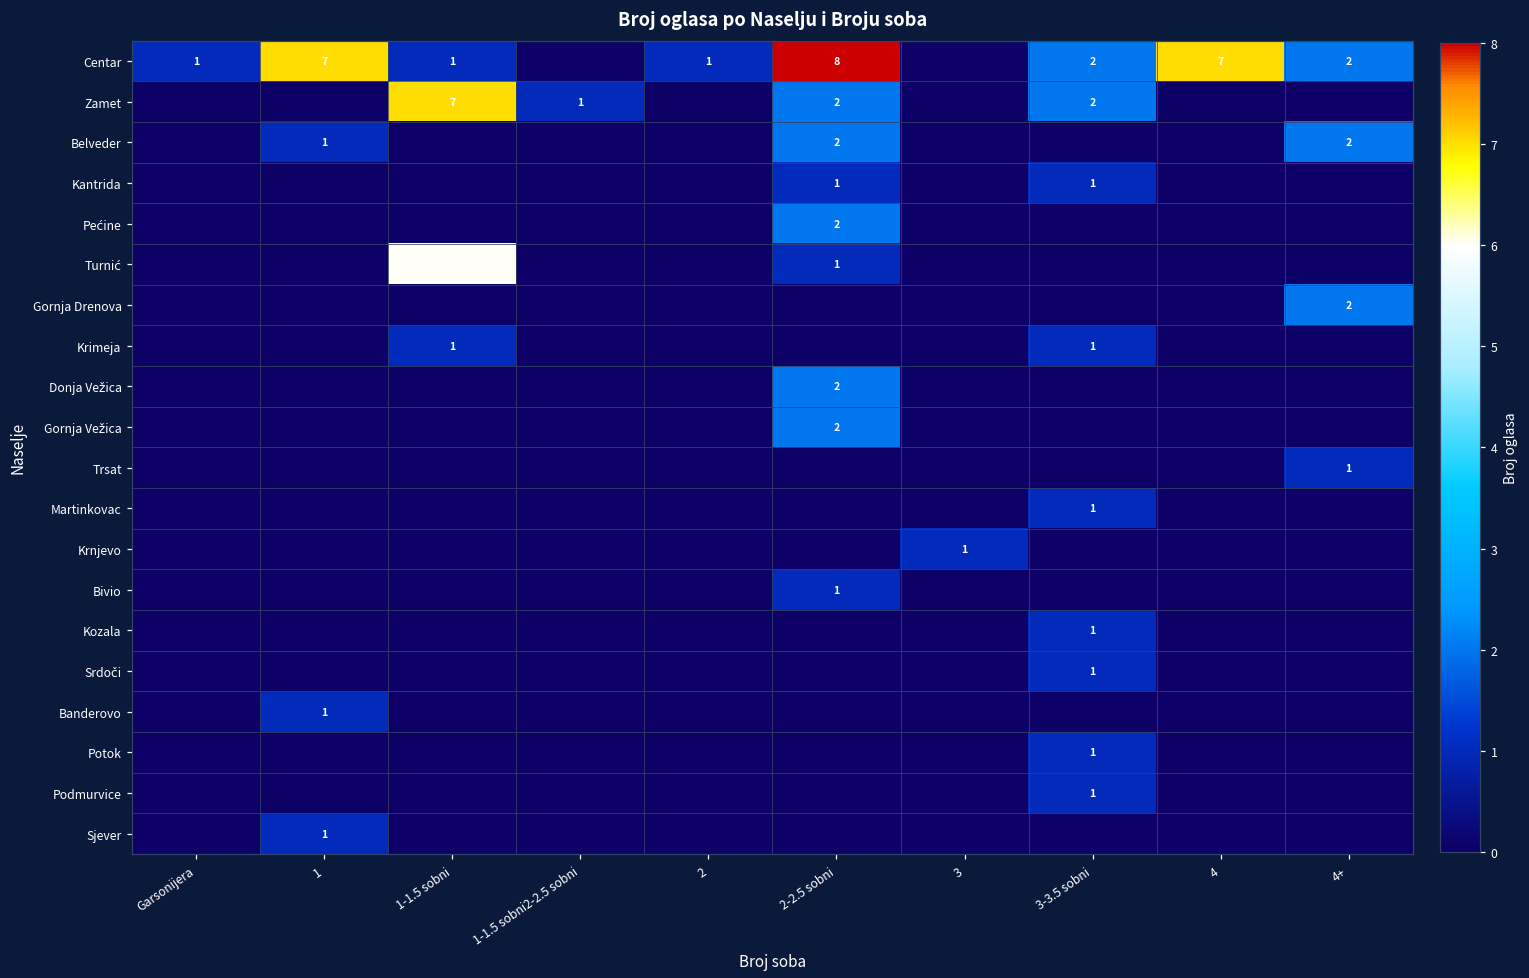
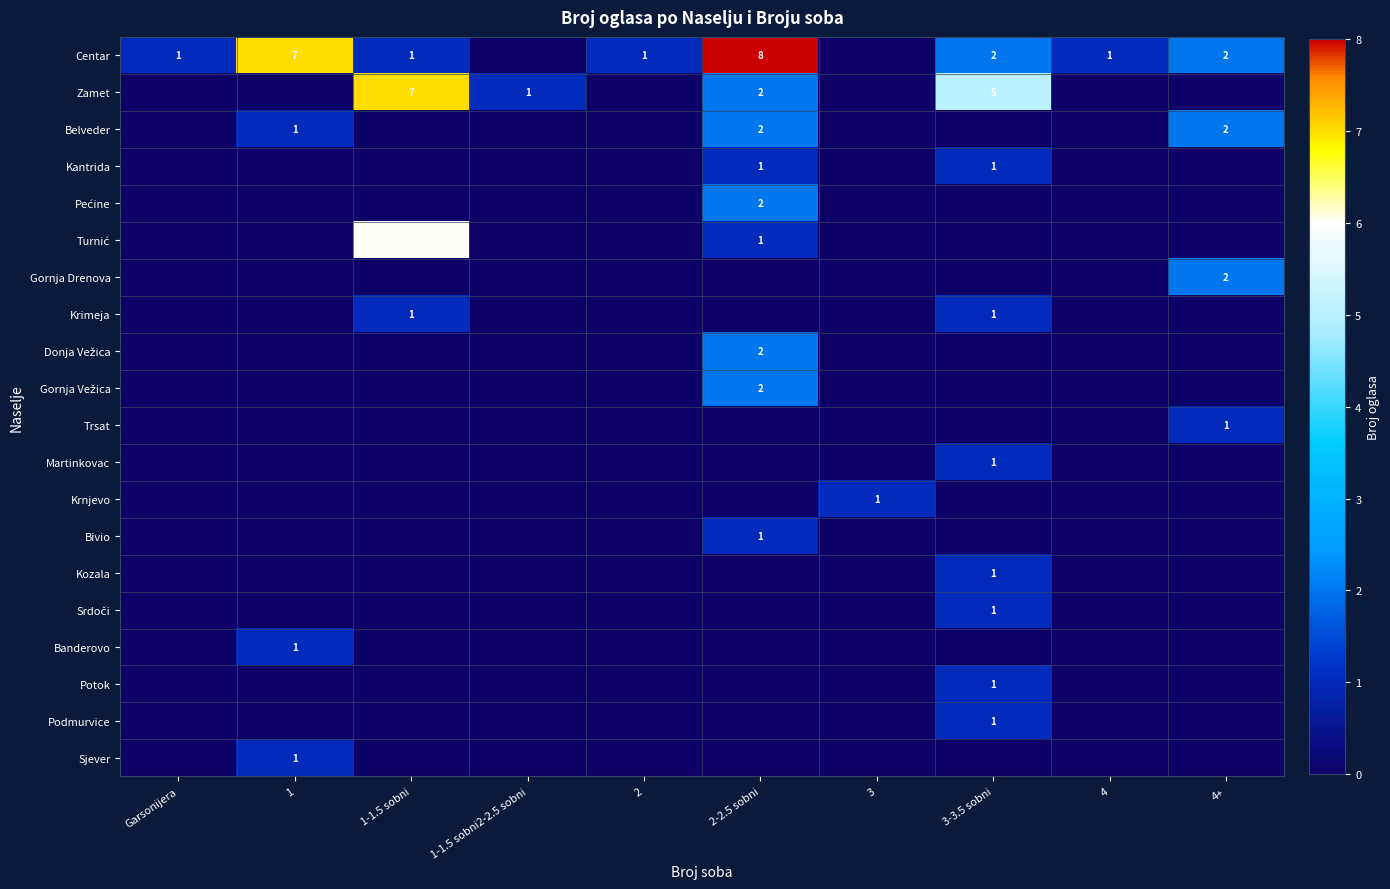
Centar, 4: 7 -> 1
Zamet, 3-3.5 sobni: 2 -> 5
